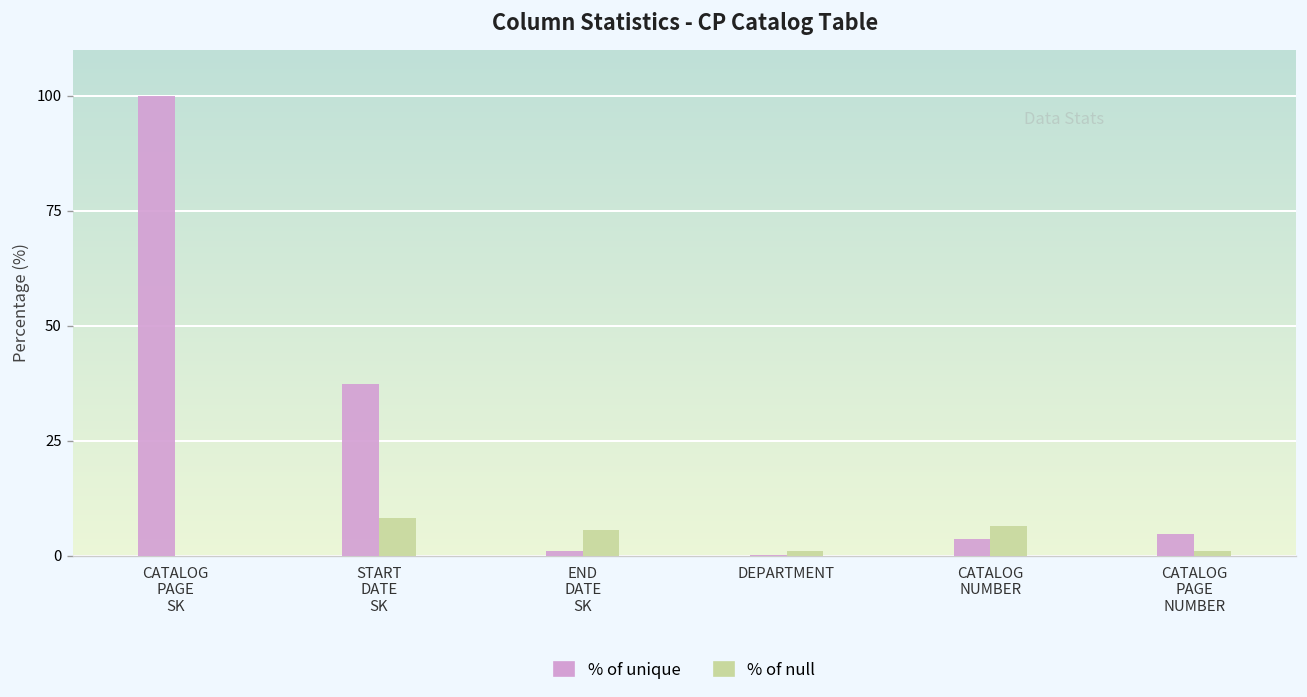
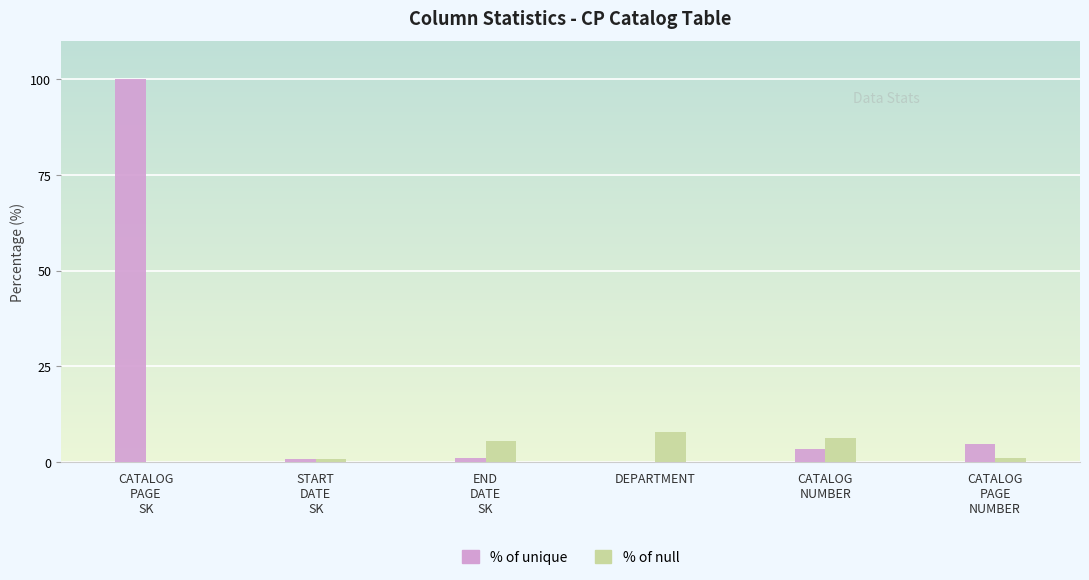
% of unique, START DATE SK: 37 -> 1
% of null, START DATE SK: 8 -> 1
% of null, DEPARTMENT: 1 -> 8
